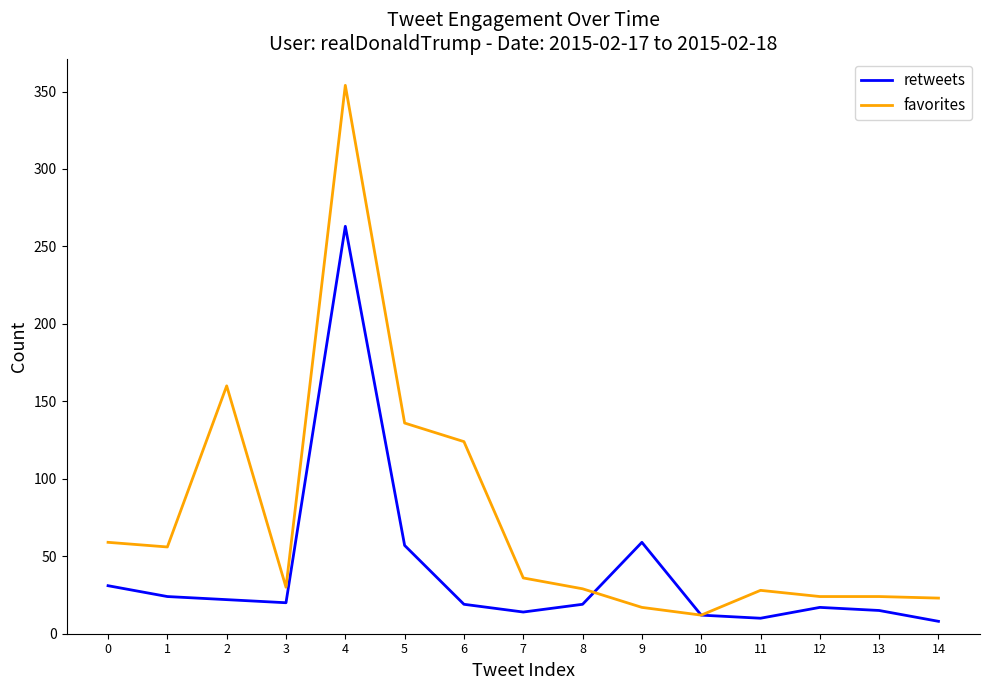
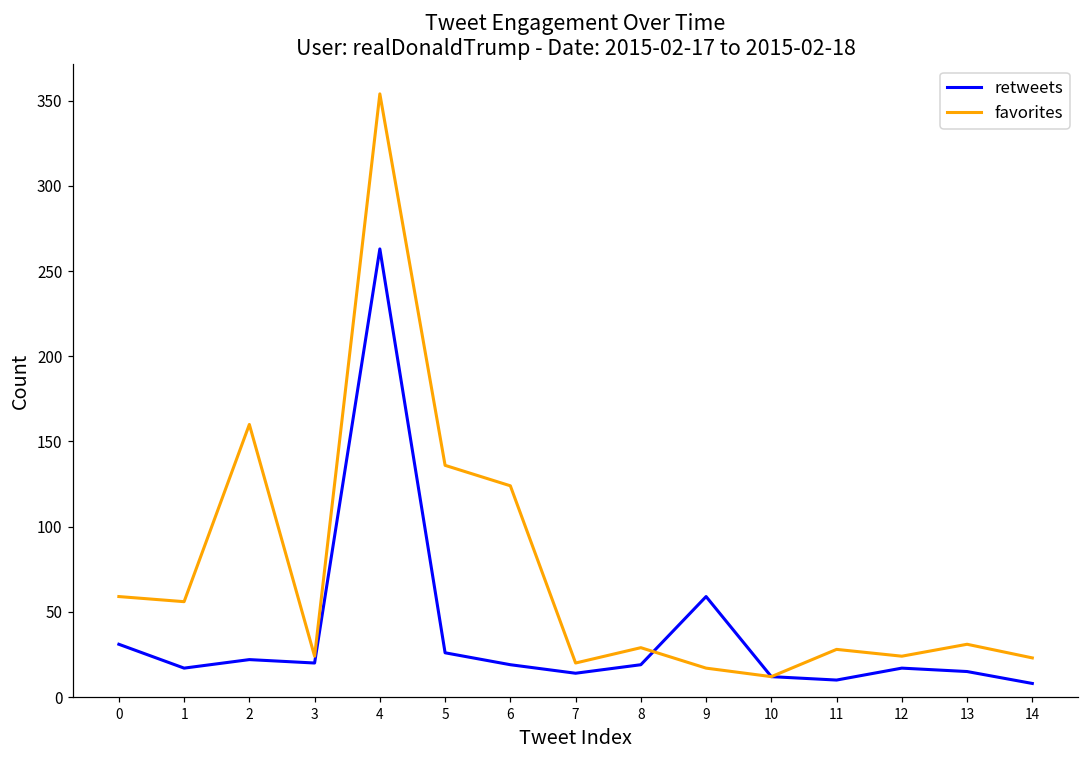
retweets, 1: 24 -> 17
favorites, 3: 30 -> 24
retweets, 5: 57 -> 26
favorites, 7: 36 -> 20
favorites, 13: 24 -> 31
